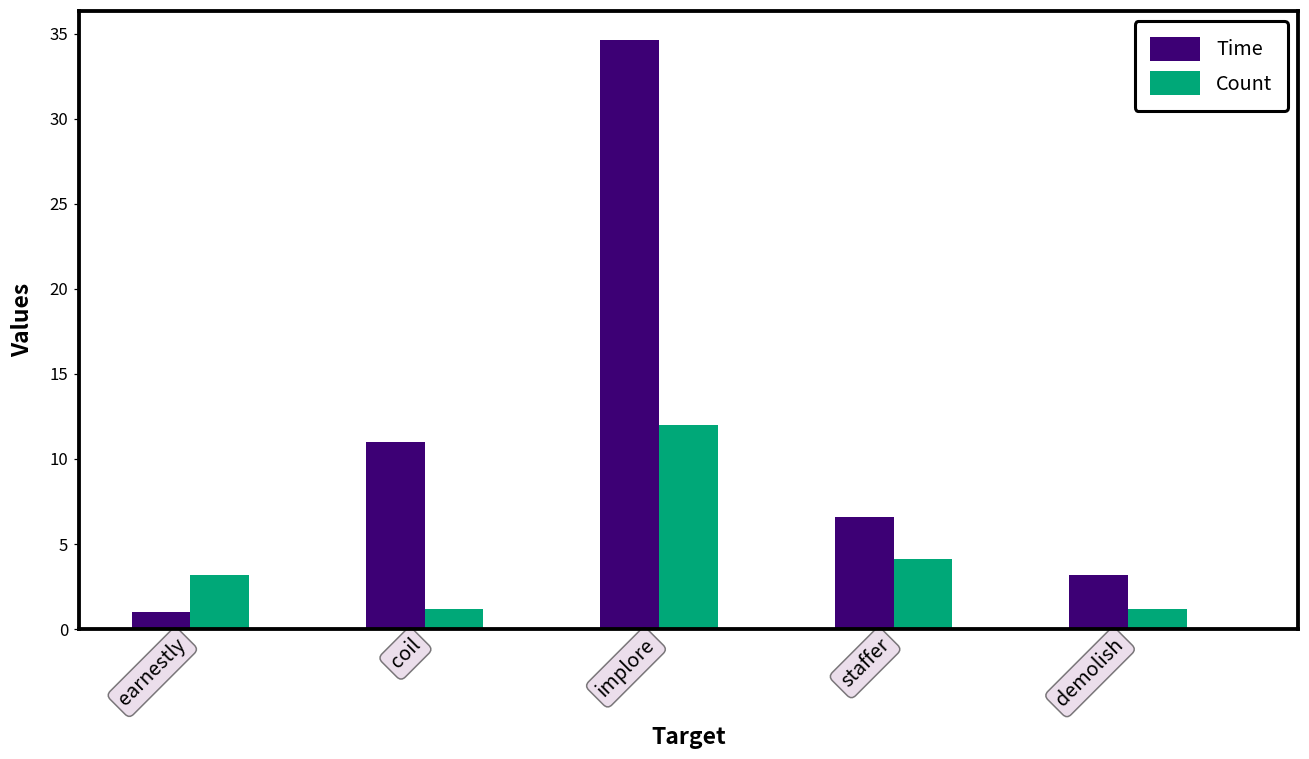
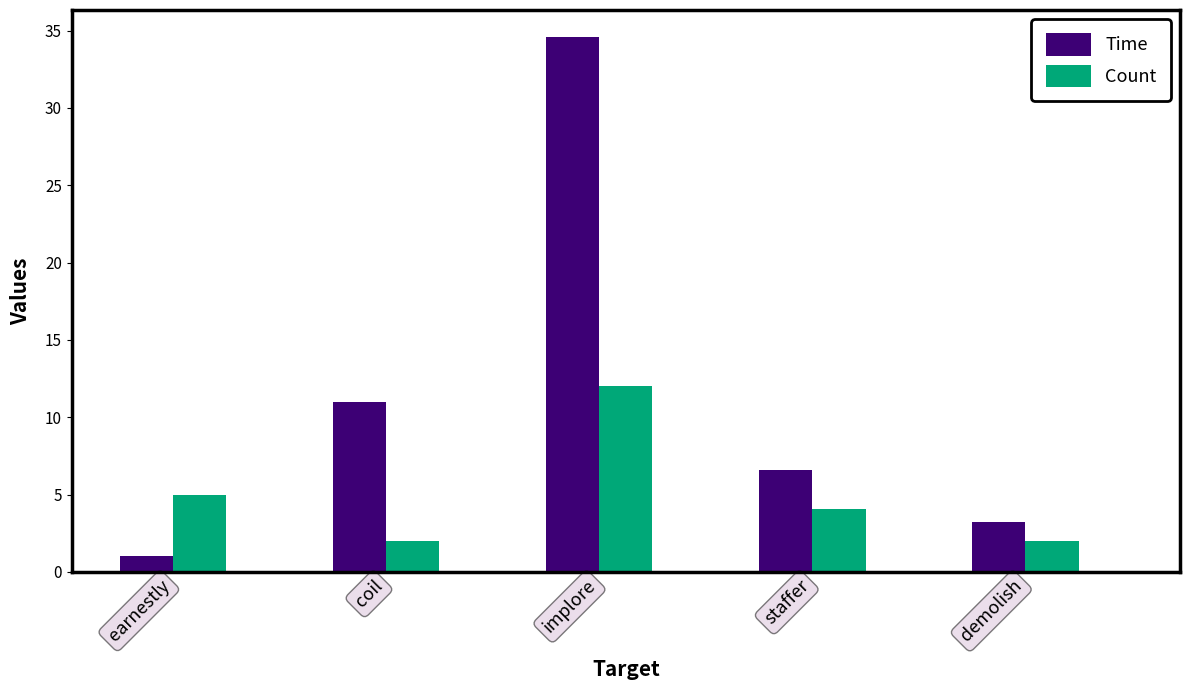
Count, earnestly: 3.2 -> 5.0
Count, coil: 1.2 -> 2.0
Count, demolish: 1.2 -> 2.0
